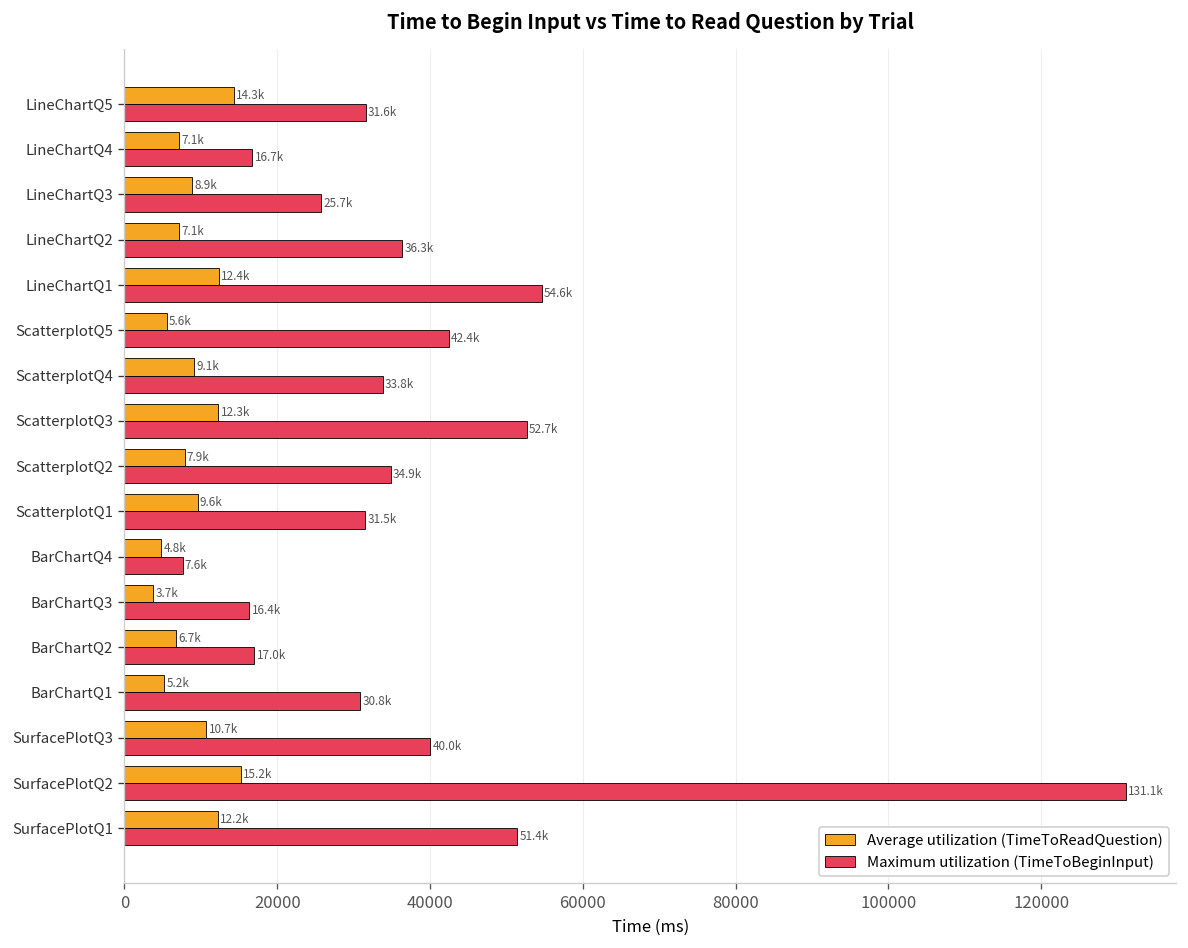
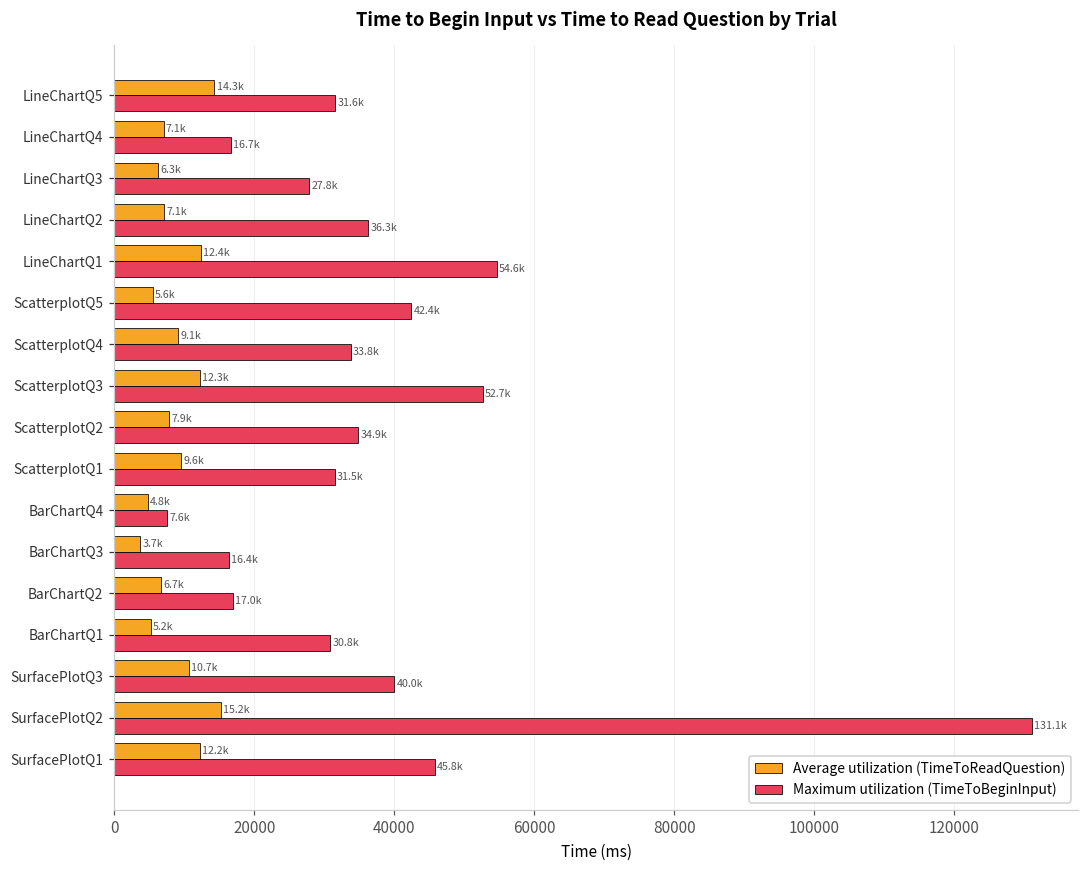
Average utilization (TimeToReadQuestion), LineChartQ3: 8.9k -> 6.3k
Maximum utilization (TimeToBeginInput), LineChartQ3: 25.7k -> 27.8k
Maximum utilization (TimeToBeginInput), SurfacePlotQ1: 51.4k -> 45.8k
